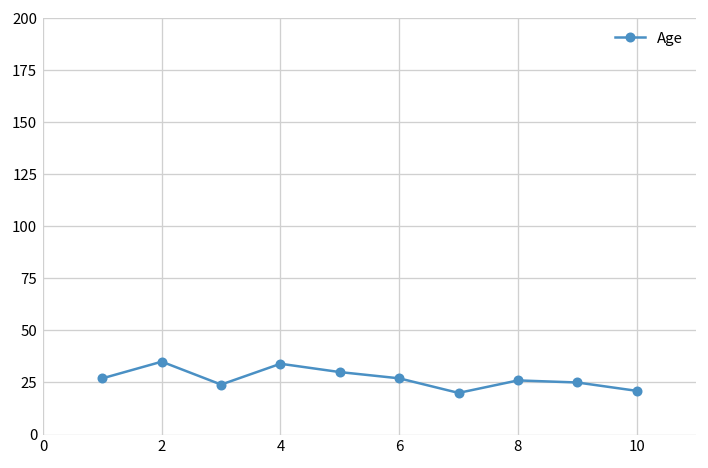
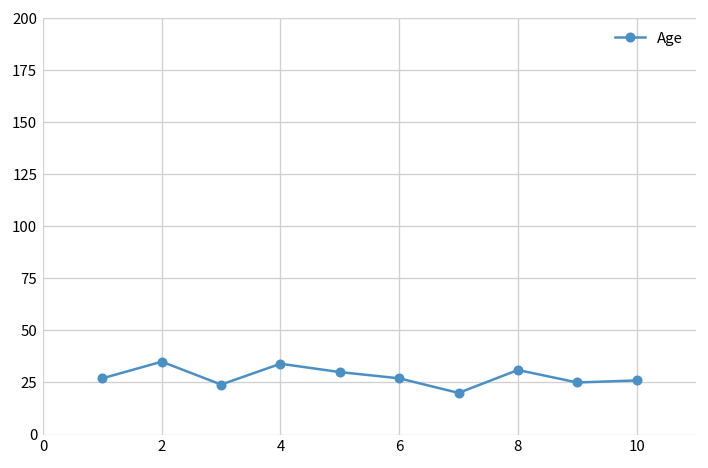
8: 26 -> 31
10: 21 -> 26
